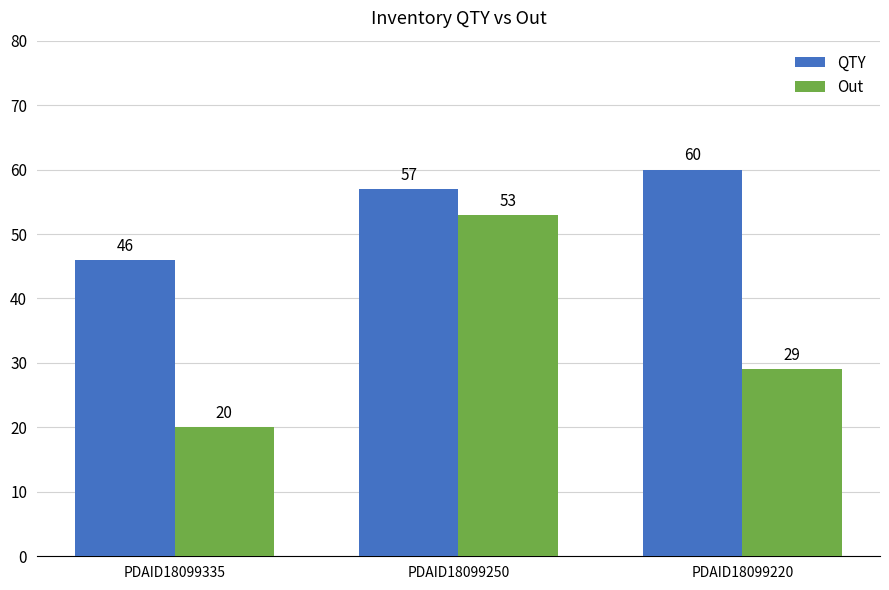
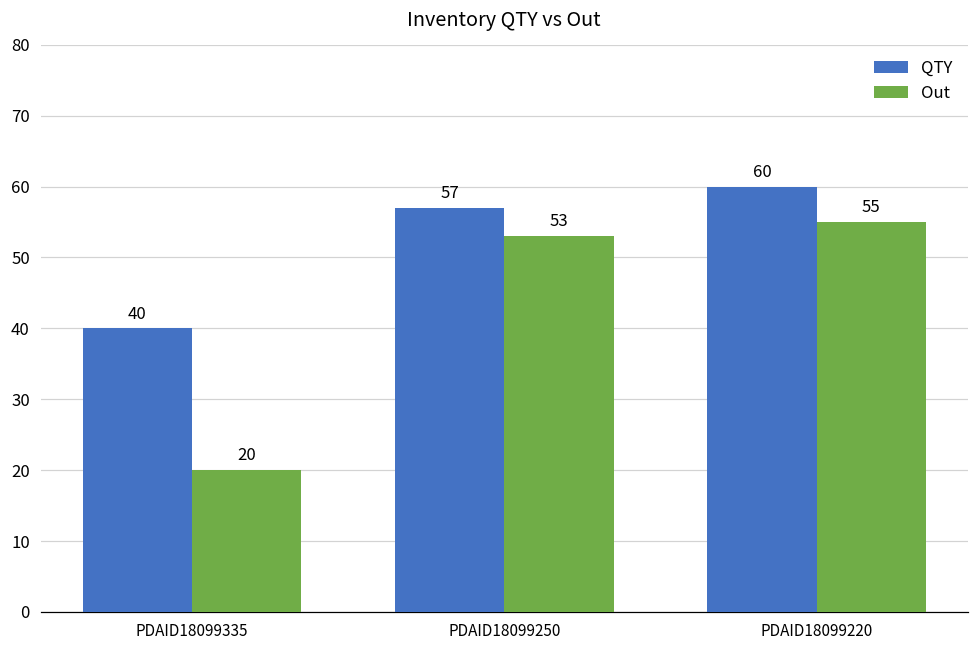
QTY, PDAID18099335: 46 -> 40
Out, PDAID18099220: 29 -> 55
